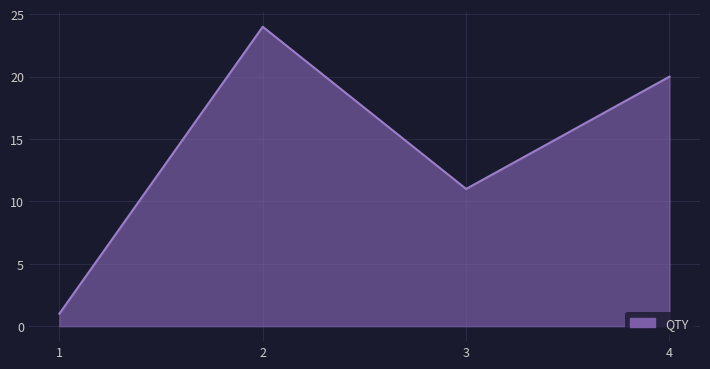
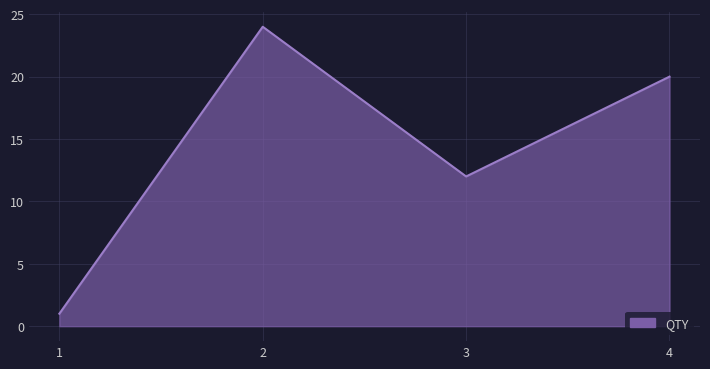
3: 11 -> 12
